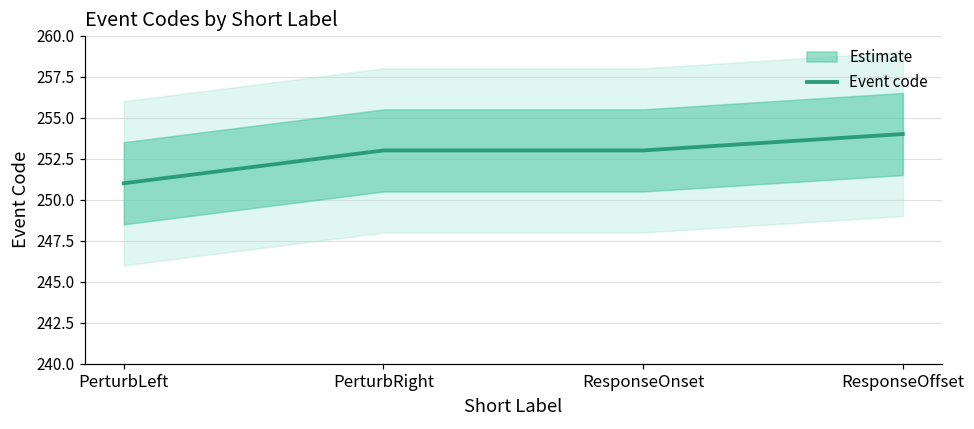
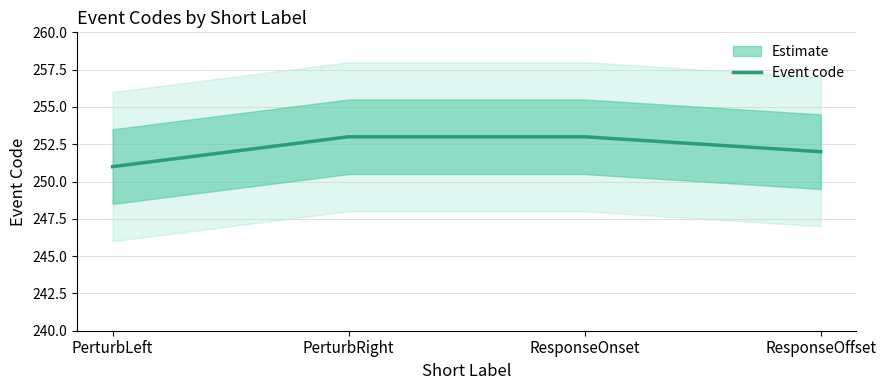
Event code, ResponseOffset: 254 -> 252
